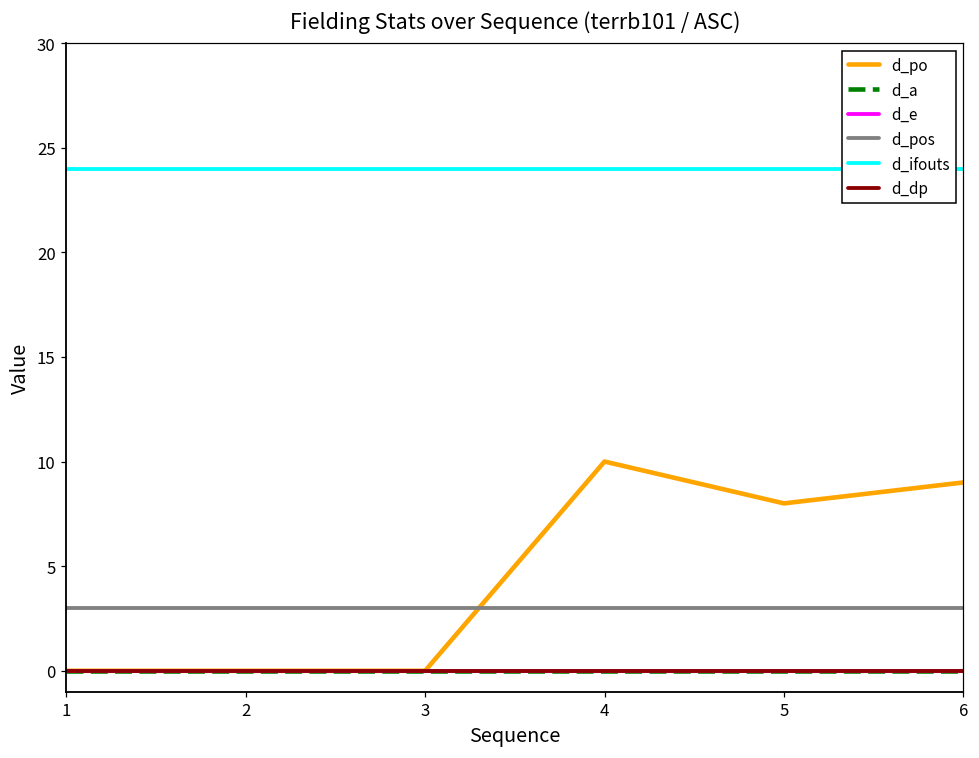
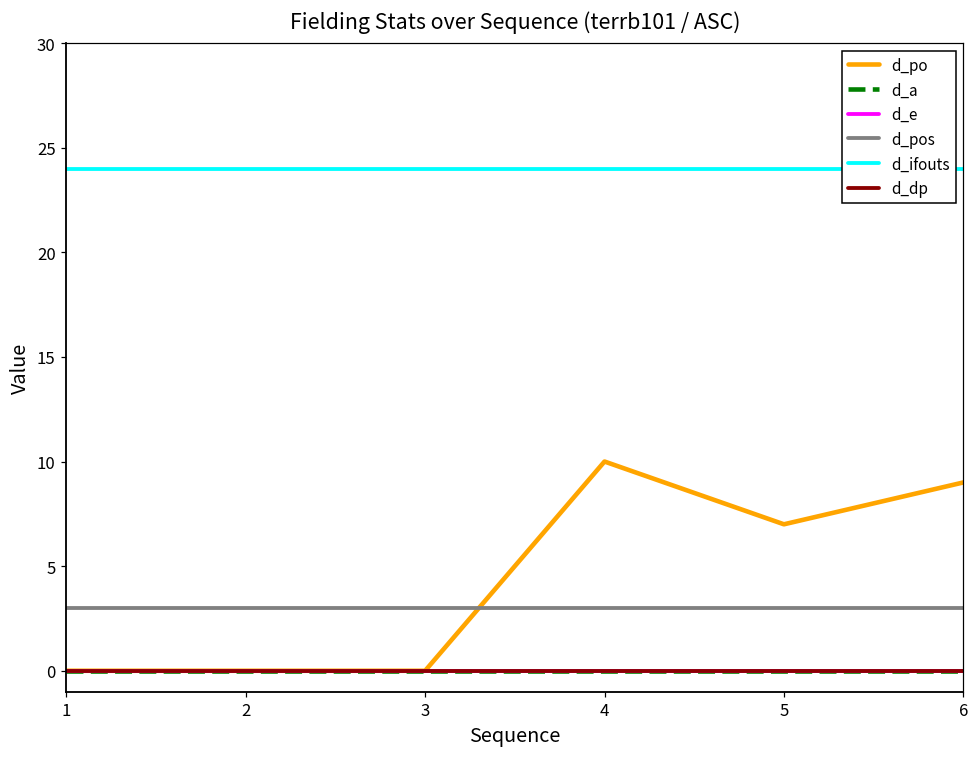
d_po, 5: 8 -> 7
